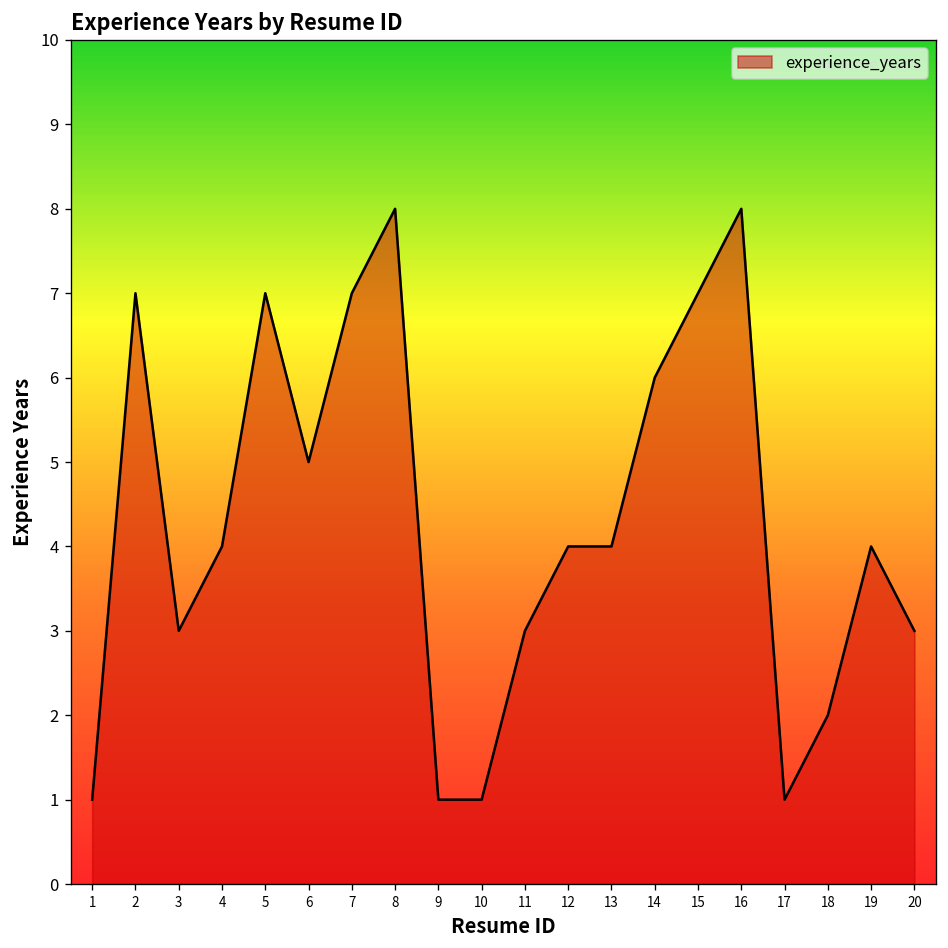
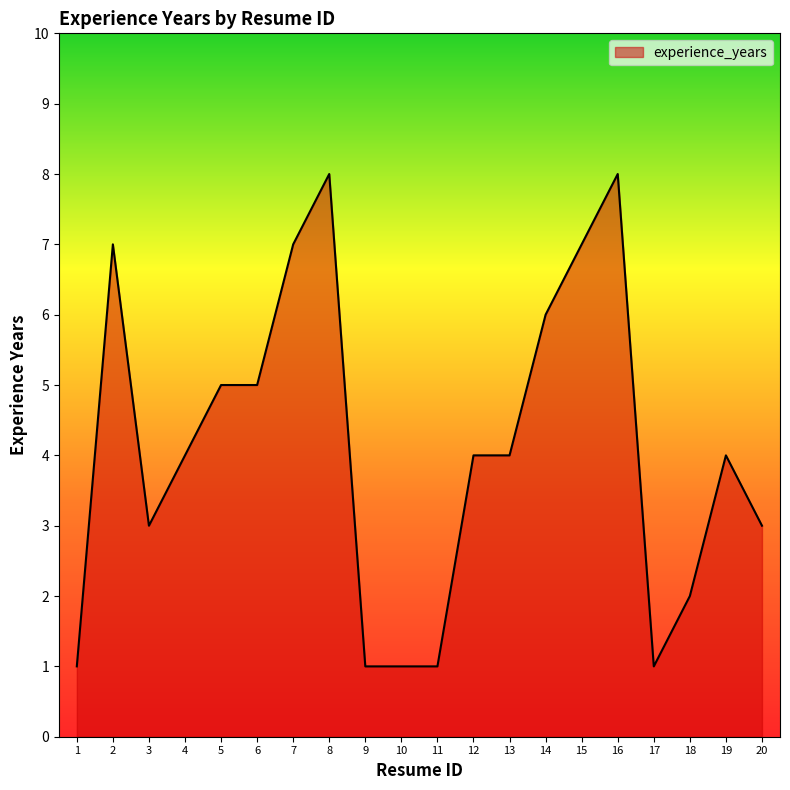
5: 7 -> 5
11: 3 -> 1
